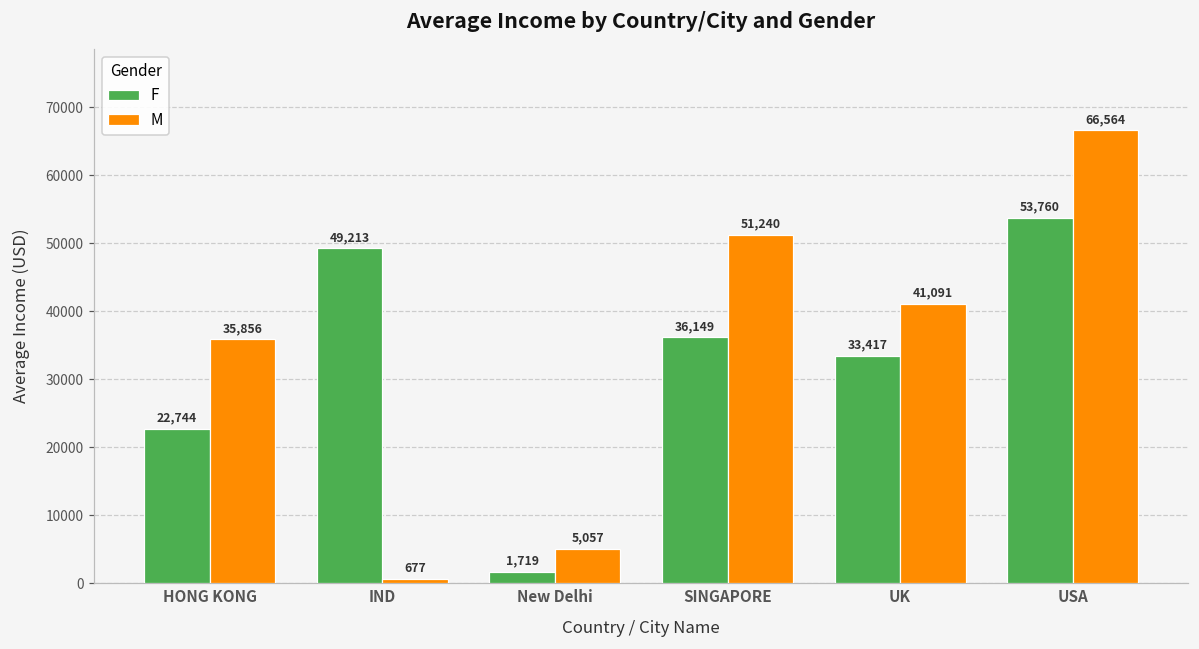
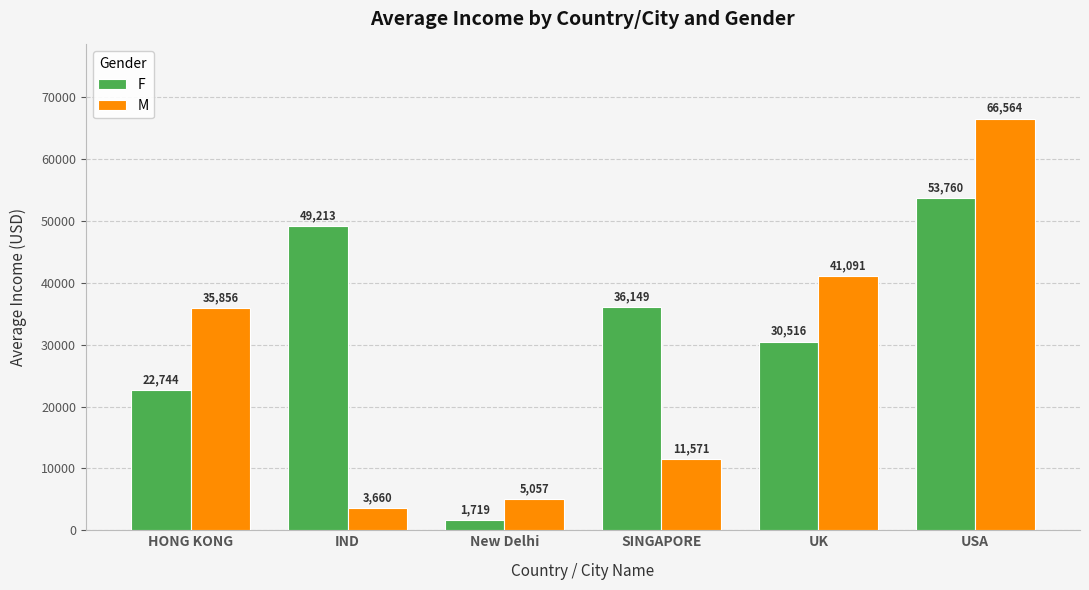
M, IND: 677 -> 3,660
M, SINGAPORE: 51,240 -> 11,571
F, UK: 33,417 -> 30,516
